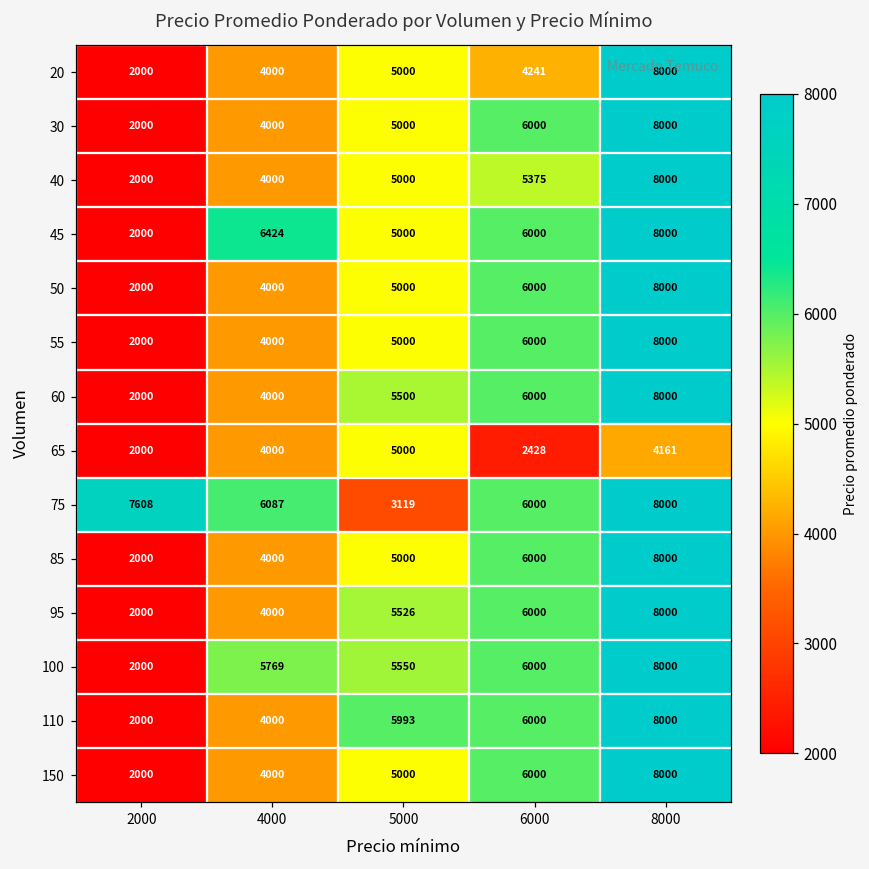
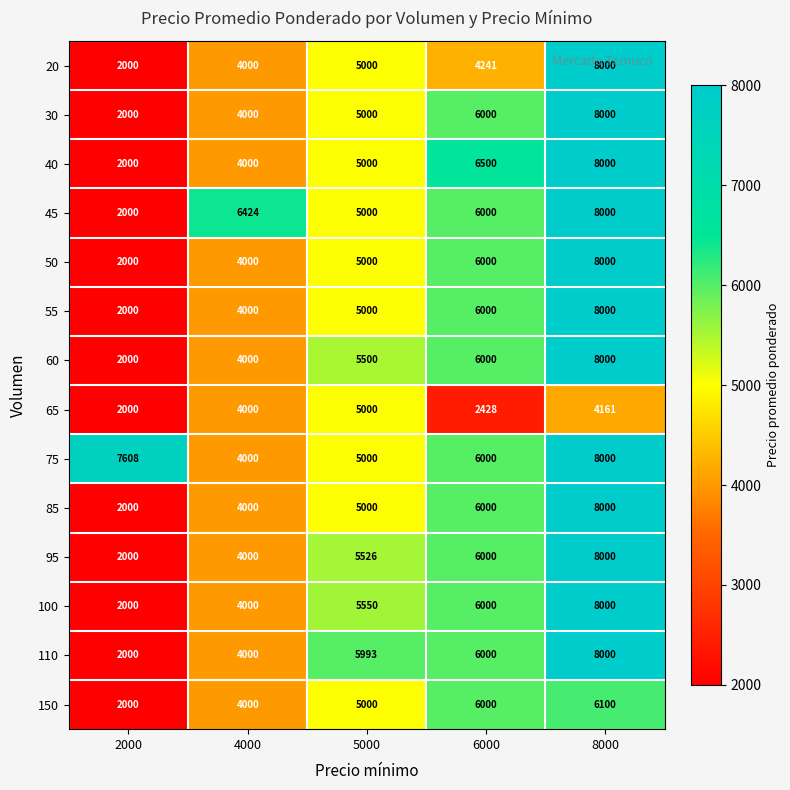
40, 6000: 5375 -> 6500
75, 4000: 6087 -> 4000
75, 5000: 3119 -> 5000
100, 4000: 5769 -> 4000
150, 8000: 8000 -> 6100
